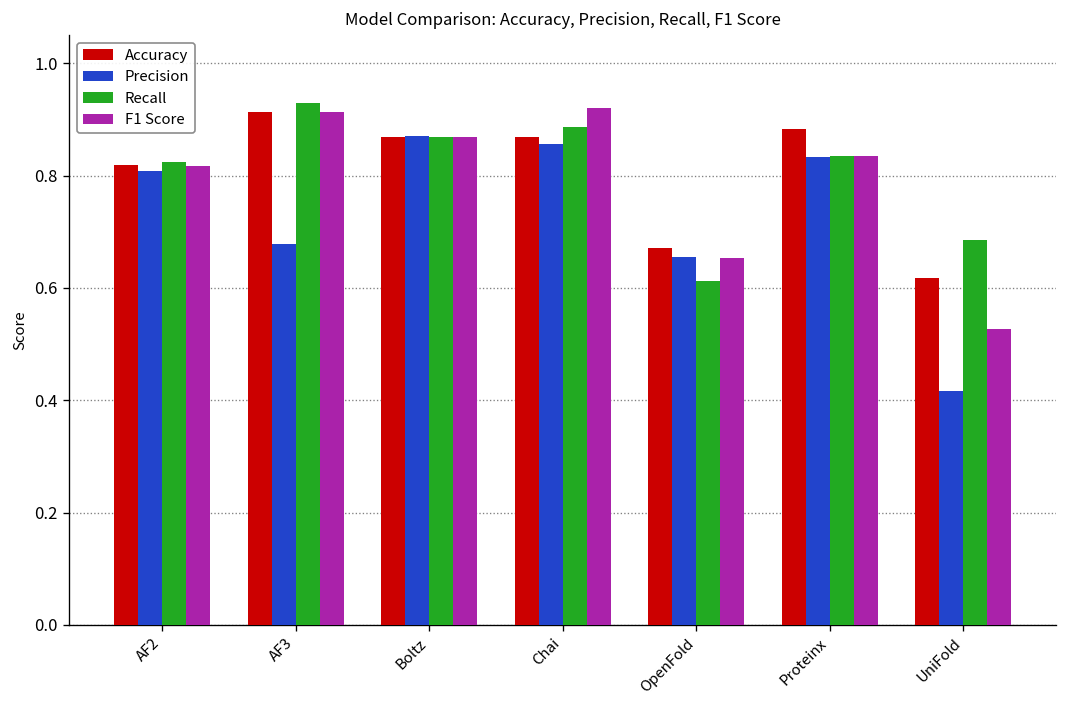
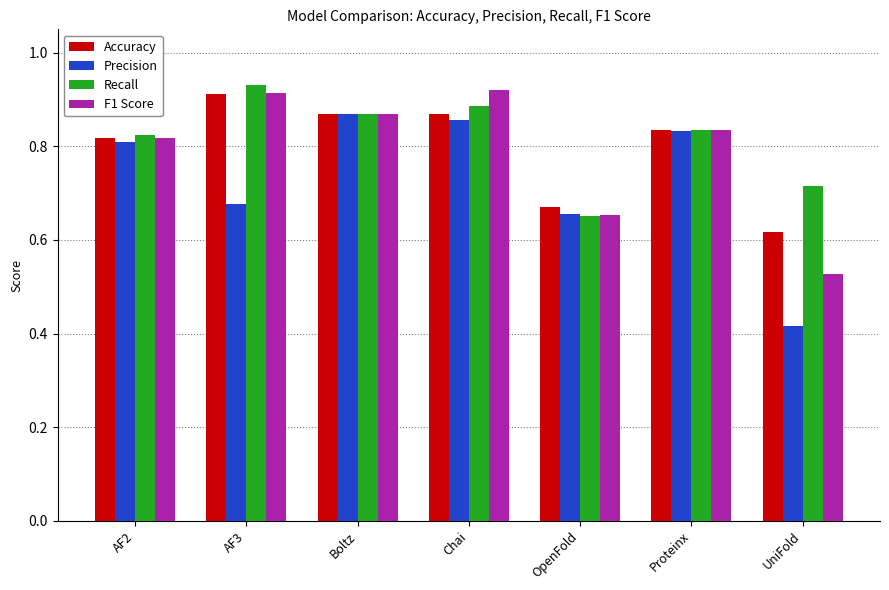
Recall, OpenFold: 0.61 -> 0.65
Accuracy, Proteinx: 0.88 -> 0.83
Recall, UniFold: 0.69 -> 0.71
